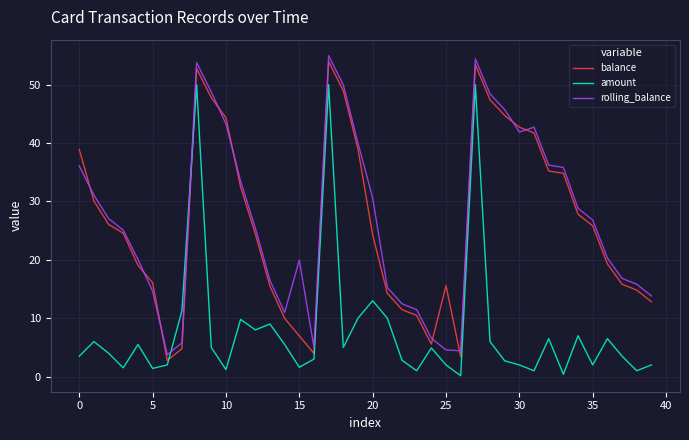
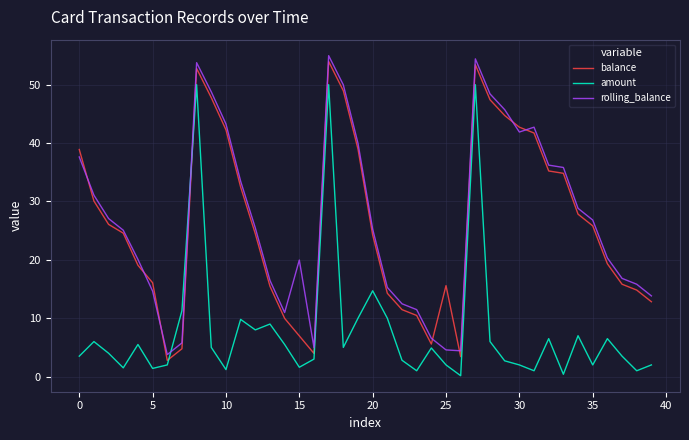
rolling_balance, 0: 36 -> 38
balance, 10: 44 -> 42
amount, 20: 13 -> 15
rolling_balance, 20: 31 -> 25
